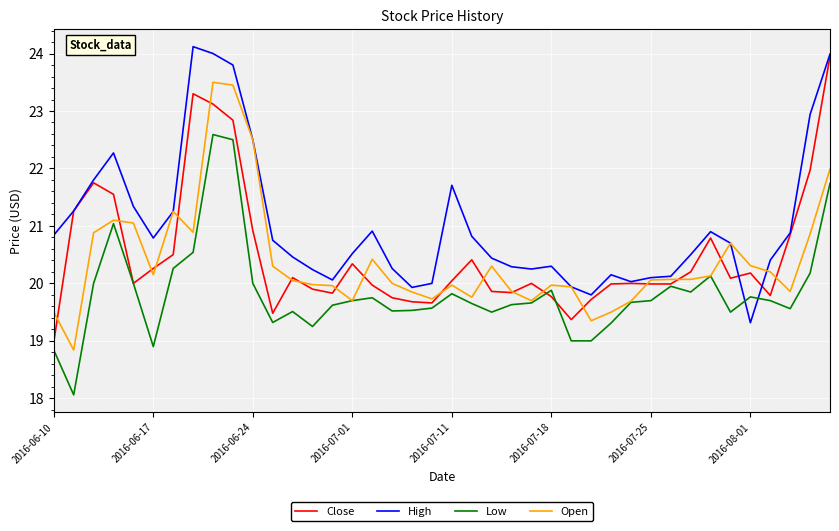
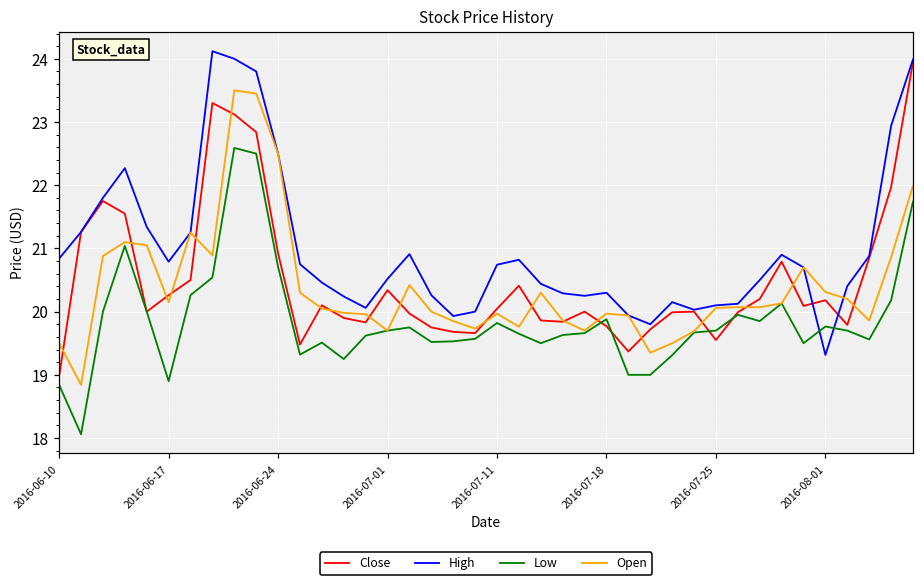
Low, 2016-06-24: 20.0 -> 20.7
High, 2016-07-11: 21.7 -> 20.7
Close, 2016-07-25: 20.0 -> 19.6
